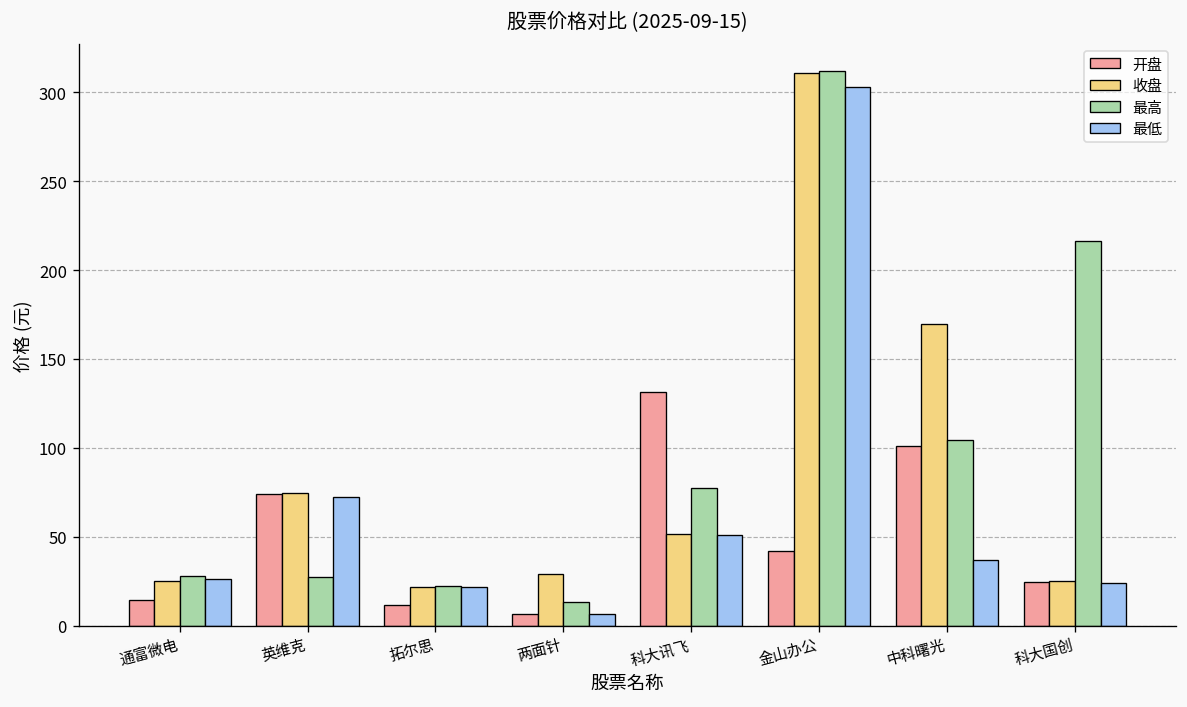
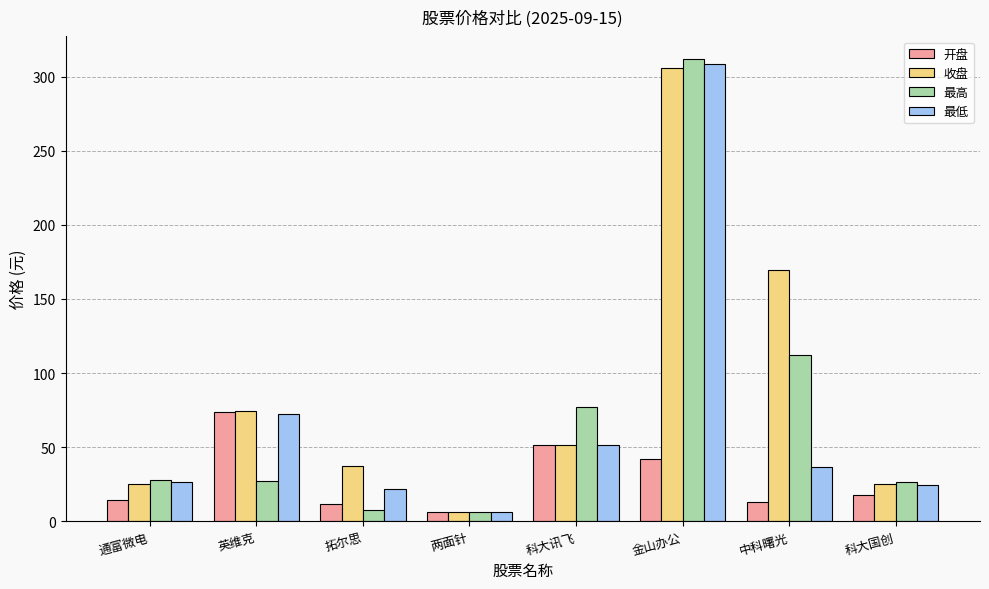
收盘, 拓尔思: 22 -> 37
最高, 拓尔思: 22 -> 8
收盘, 两面针: 29 -> 6
最高, 两面针: 13 -> 6
开盘, 科大讯飞: 131 -> 51
收盘, 金山办公: 311 -> 306
最低, 金山办公: 303 -> 309
开盘, 中科曙光: 101 -> 13
最高, 中科曙光: 105 -> 112
开盘, 科大国创: 24 -> 18
最高, 科大国创: 216 -> 26
